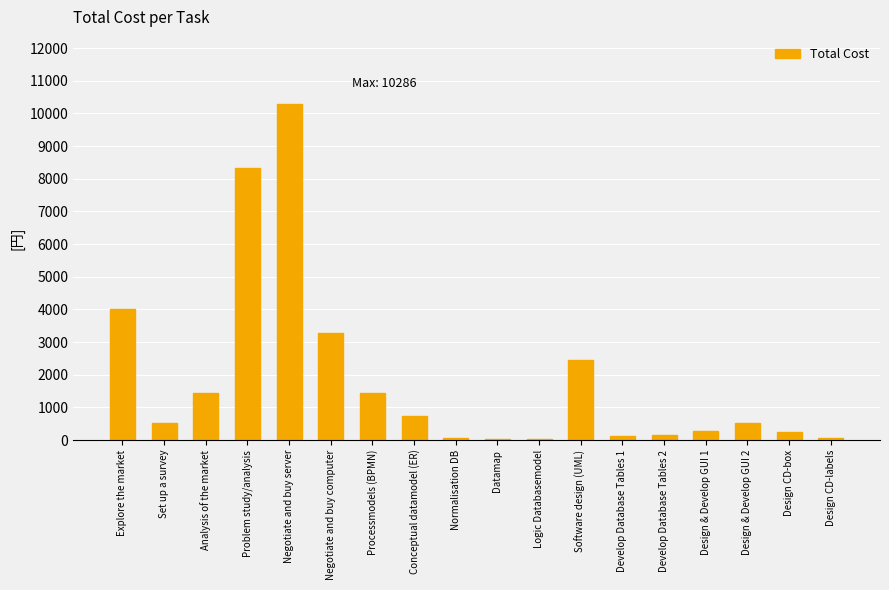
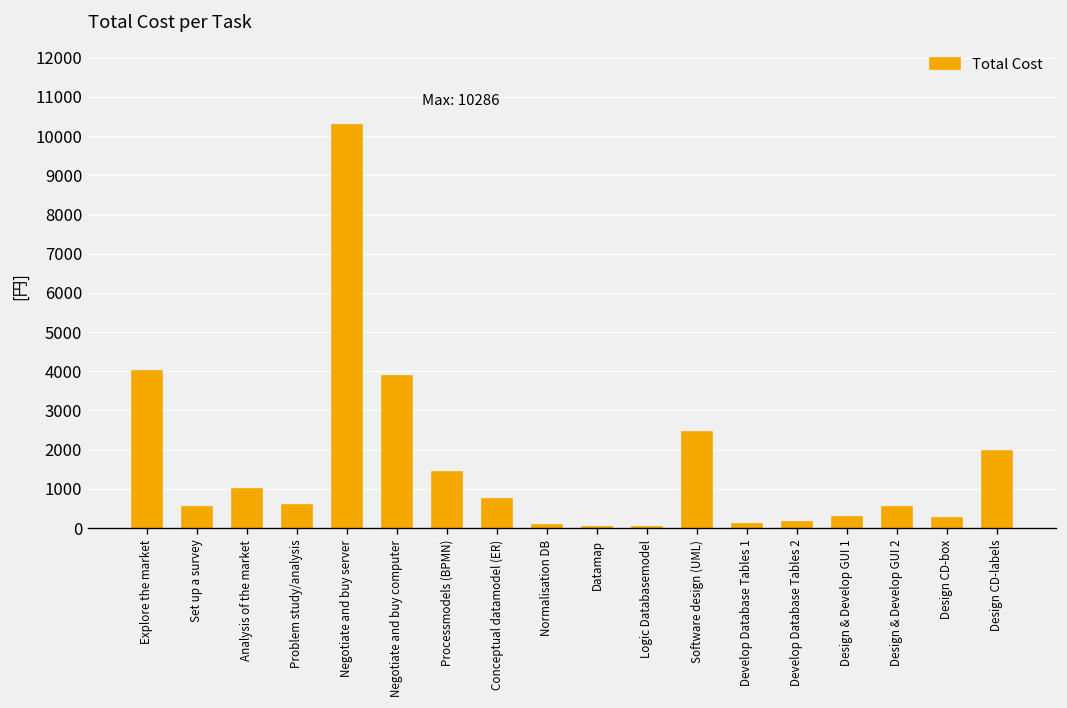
Analysis of the market: 1500 -> 1000
Problem study/analysis: 8300 -> 600
Negotiate and buy computer: 3300 -> 3900
Design CD-labels: 100 -> 2000
